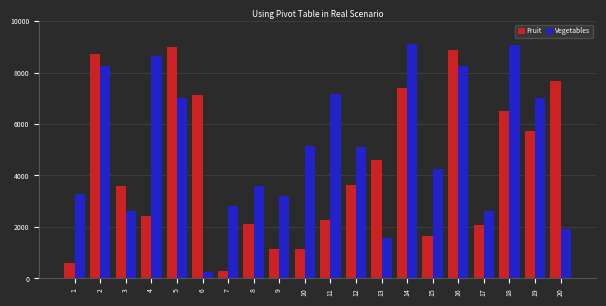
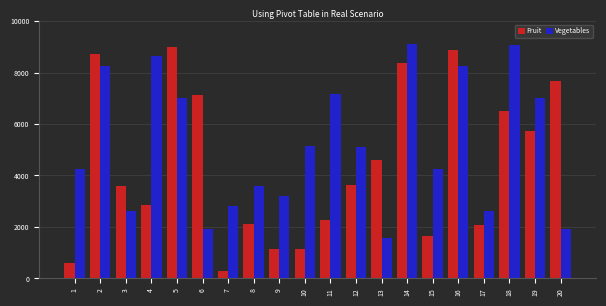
Vegetables, 1: 3300 -> 4300
Fruit, 4: 2400 -> 2800
Vegetables, 6: 200 -> 1900
Fruit, 14: 7400 -> 8400
